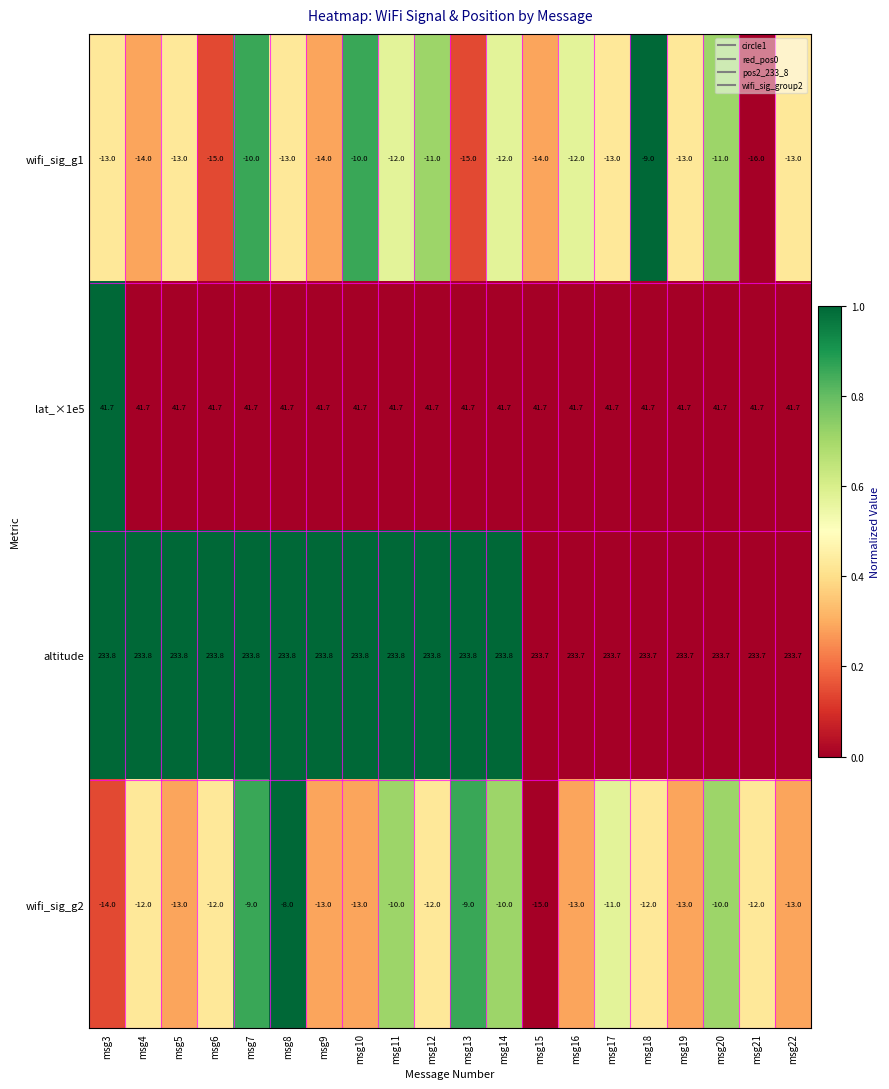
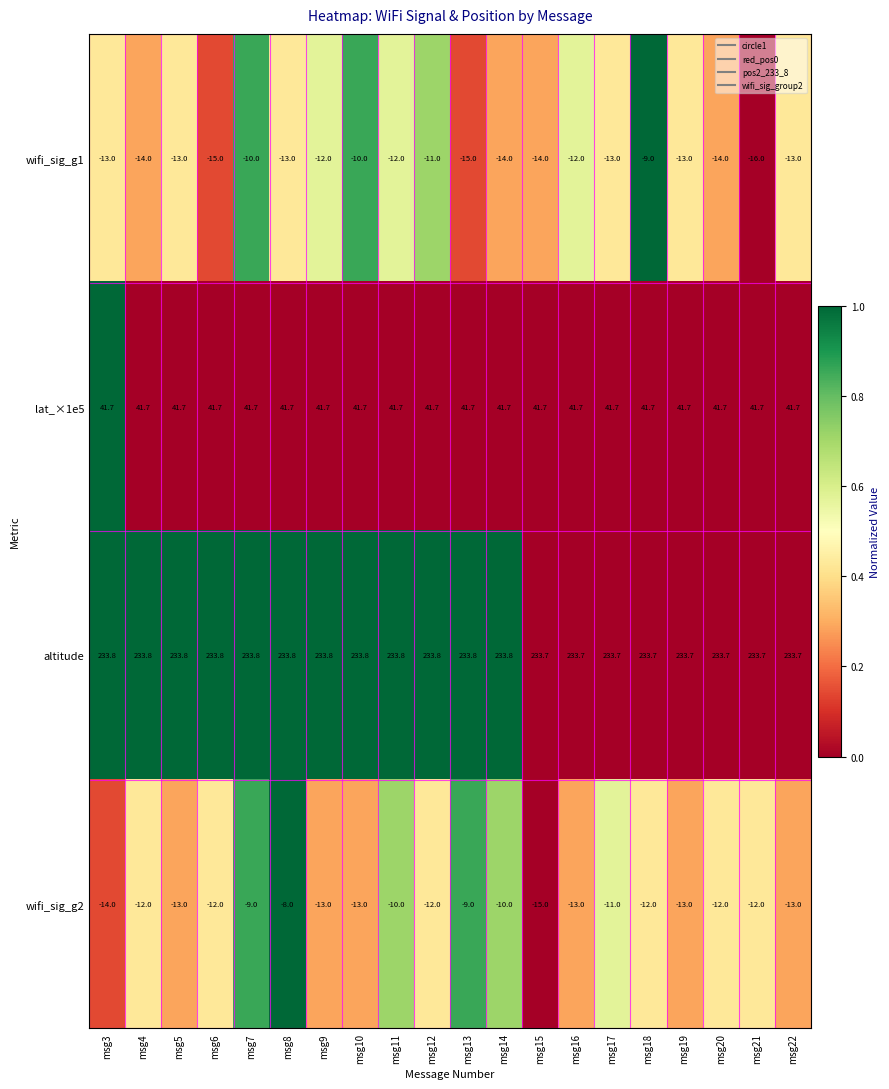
wifi_sig_g1, msg9: -14.0 -> -12.0
wifi_sig_g1, msg14: -12.0 -> -14.0
wifi_sig_g1, msg20: -11.0 -> -14.0
wifi_sig_g2, msg20: -10.0 -> -12.0
